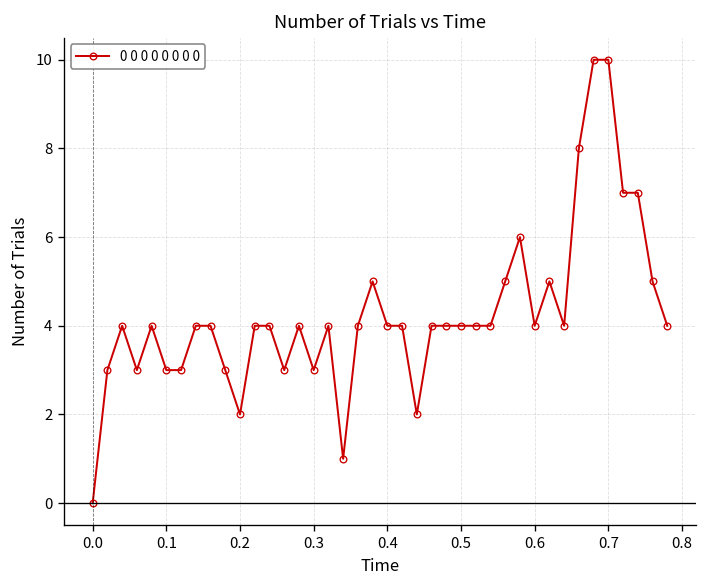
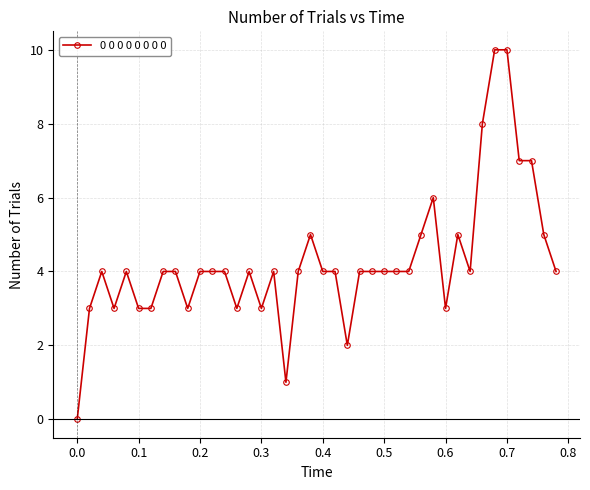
0.2: 2 -> 4
0.6: 4 -> 3
